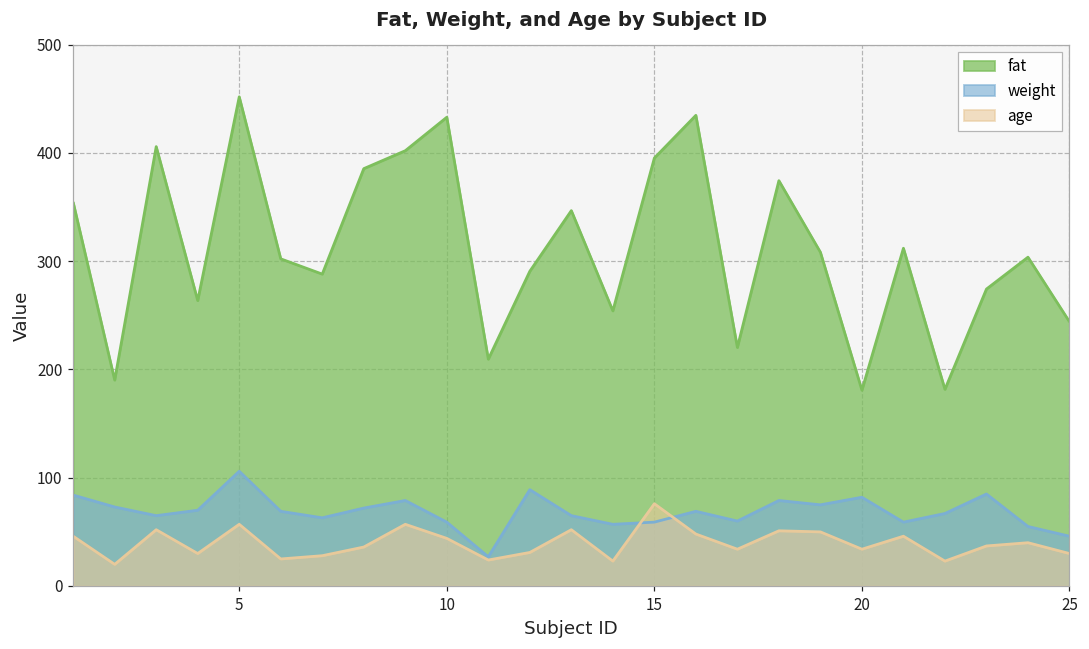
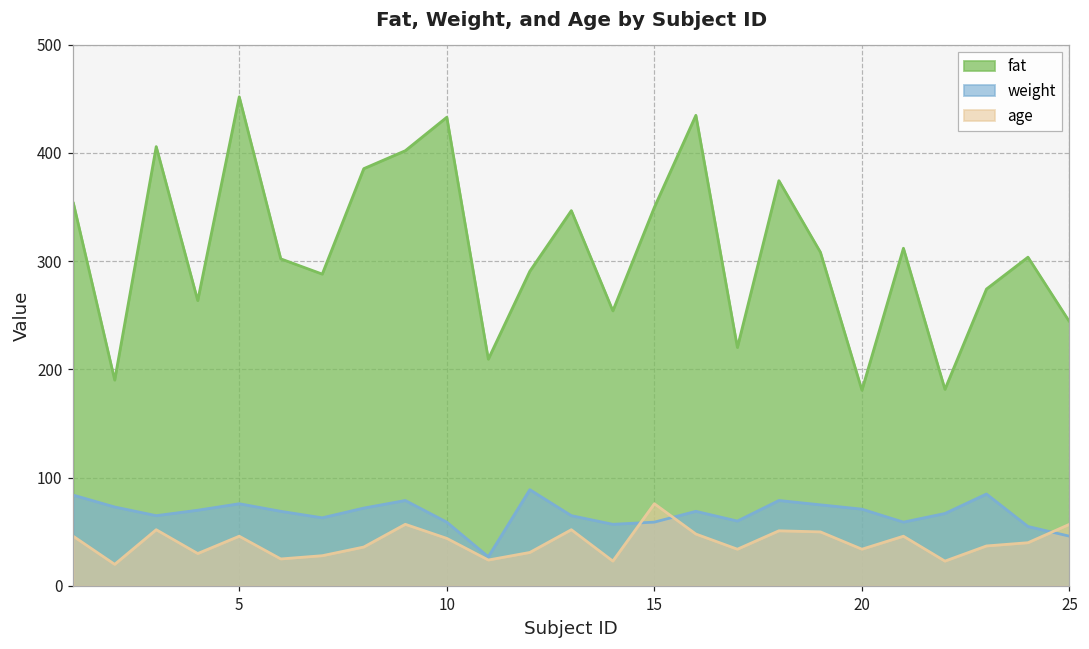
weight, 5: 110 -> 80
age, 5: 60 -> 50
fat, 15: 400 -> 350
weight, 20: 80 -> 70
age, 25: 30 -> 60
